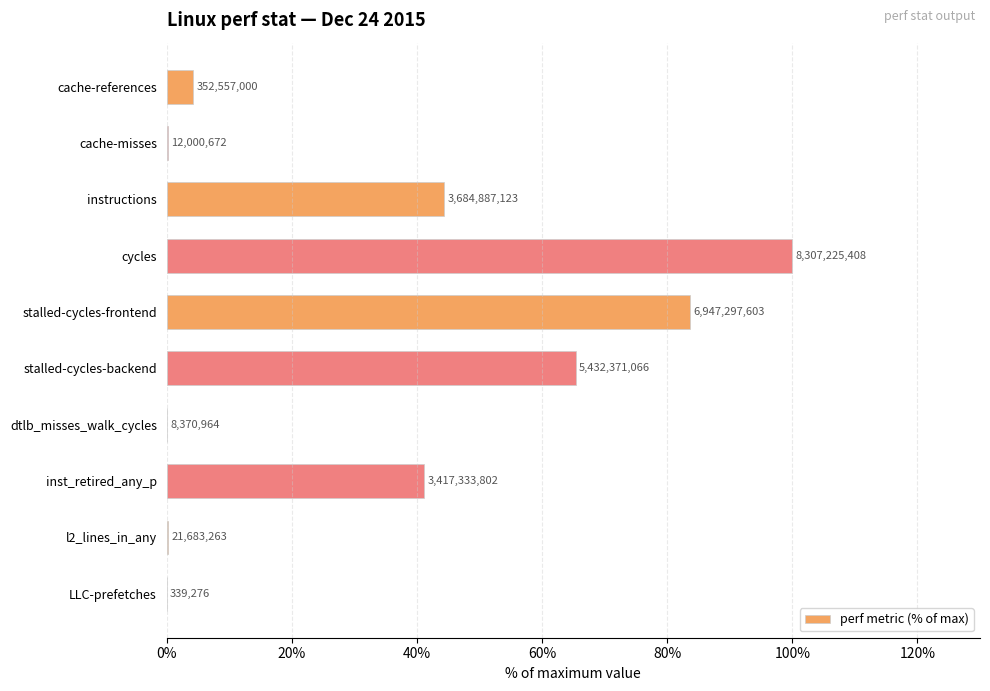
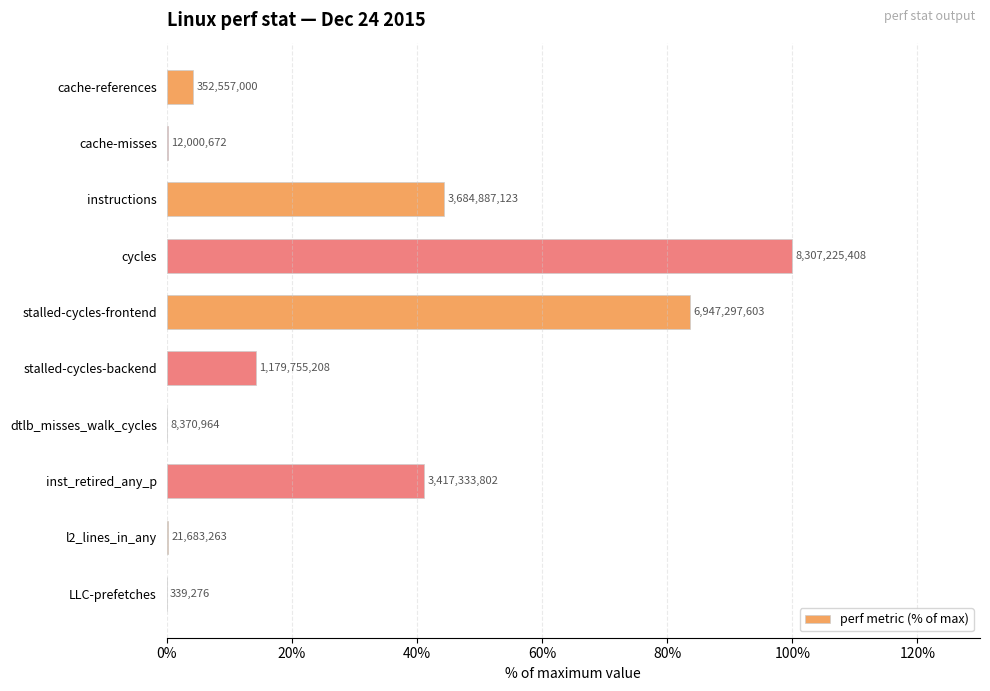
stalled-cycles-backend: 5,432,371,066 -> 1,179,755,208
